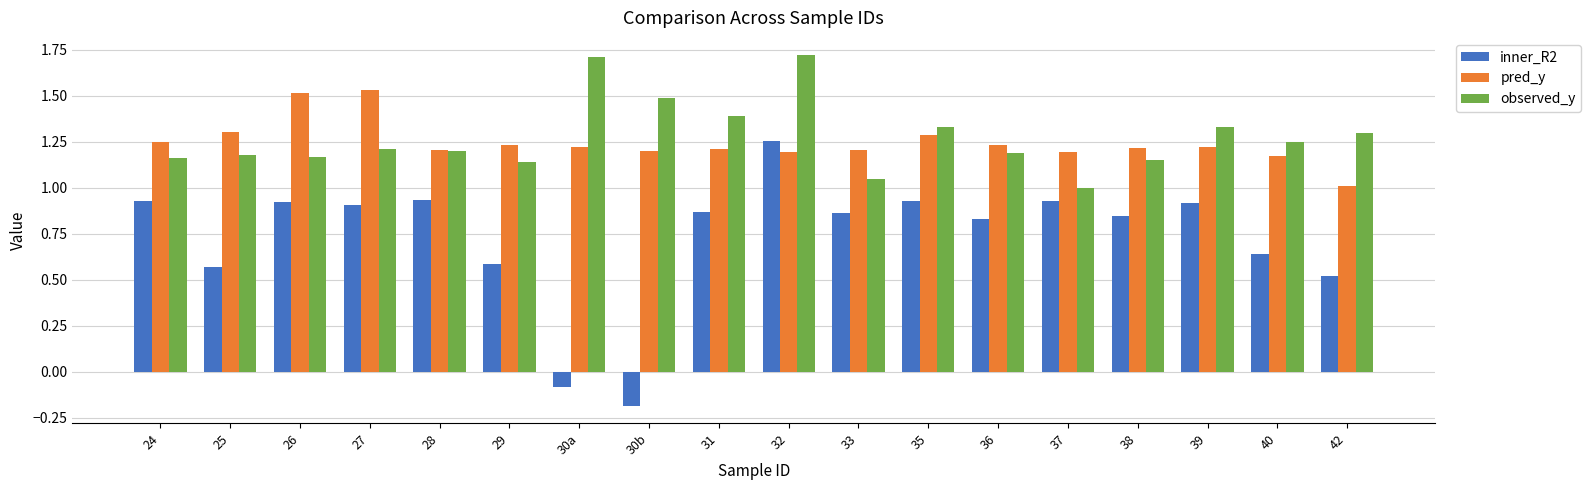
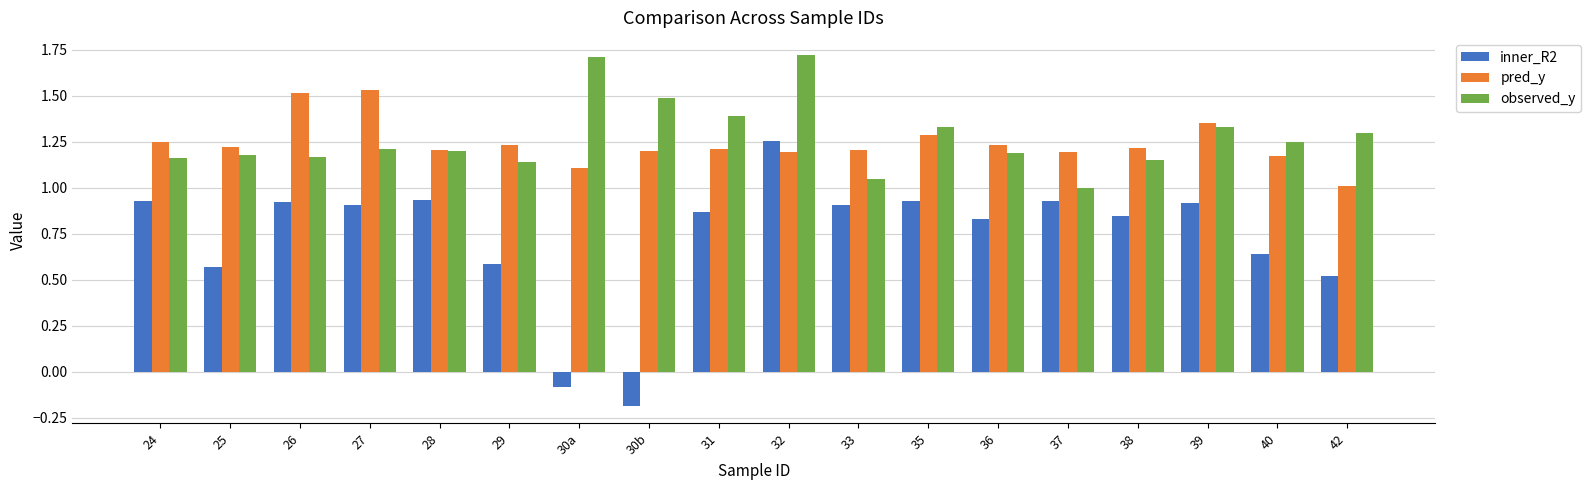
pred_y, 25: 1.30 -> 1.22
pred_y, 30a: 1.22 -> 1.11
inner_R2, 33: 0.86 -> 0.91
pred_y, 39: 1.22 -> 1.35
